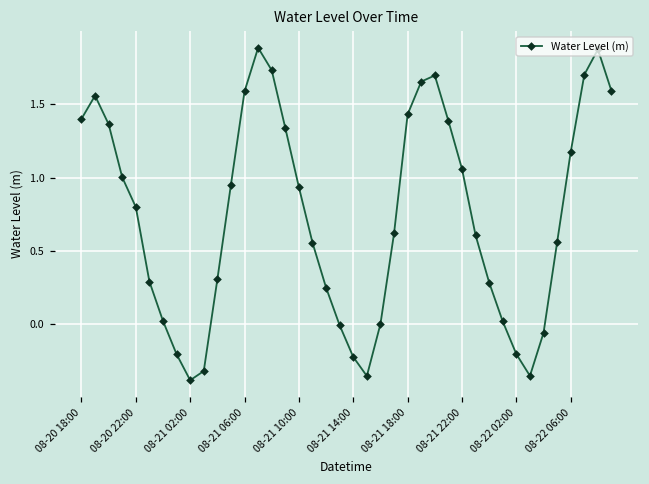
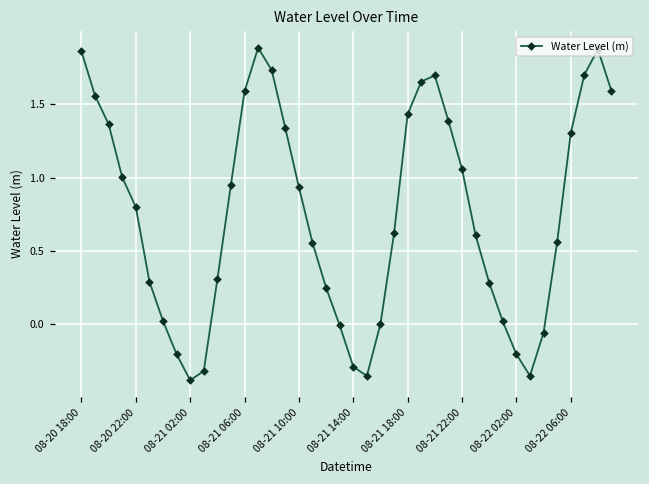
08-20 18:00: 1.40 -> 1.86
08-21 14:00: -0.22 -> -0.29
08-22 06:00: 1.17 -> 1.30
